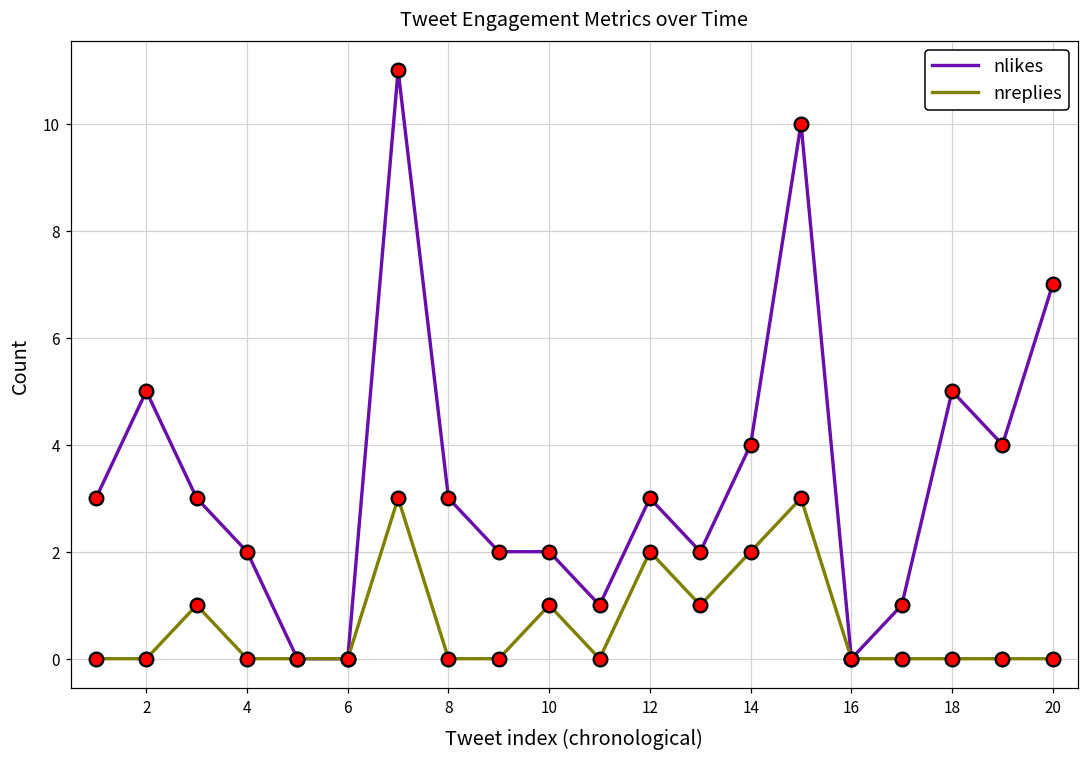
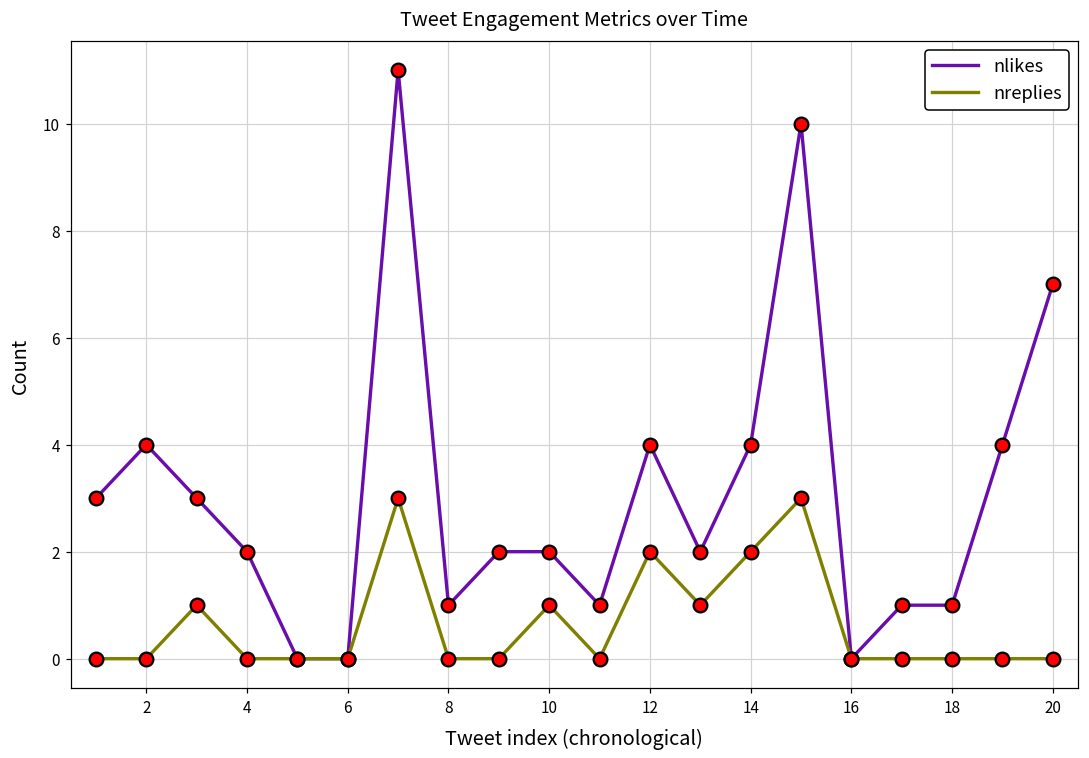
nlikes, 2: 5 -> 4
nlikes, 8: 3 -> 1
nlikes, 12: 3 -> 4
nlikes, 18: 5 -> 1
